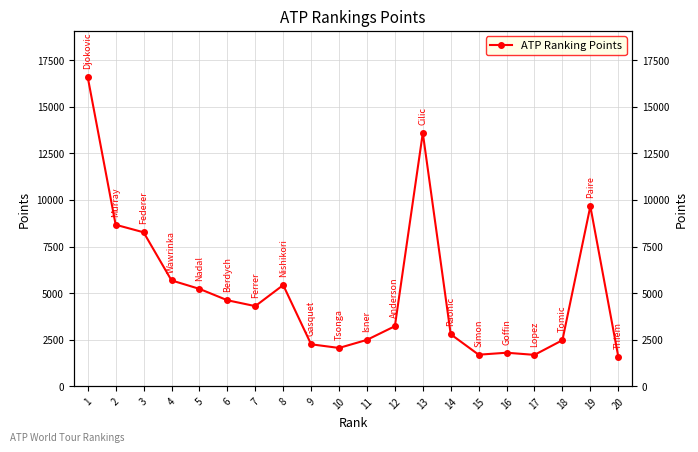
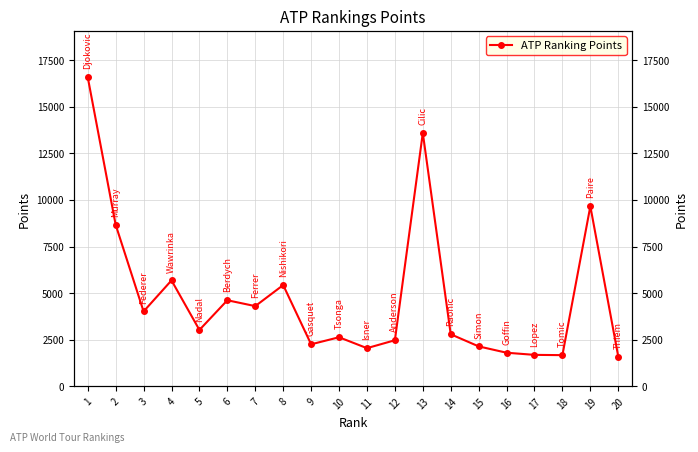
3: 8300 -> 4000
5: 5200 -> 3000
10: 2100 -> 2600
11: 2500 -> 2100
12: 3200 -> 2500
15: 1700 -> 2100
18: 2500 -> 1700
